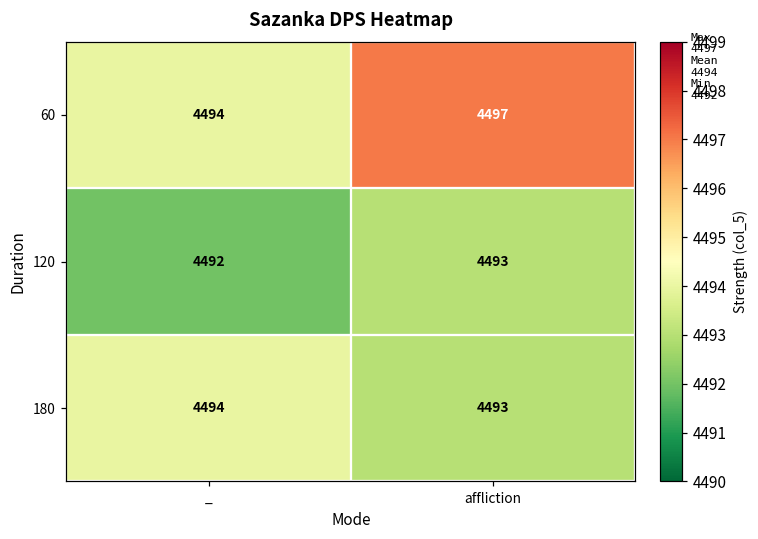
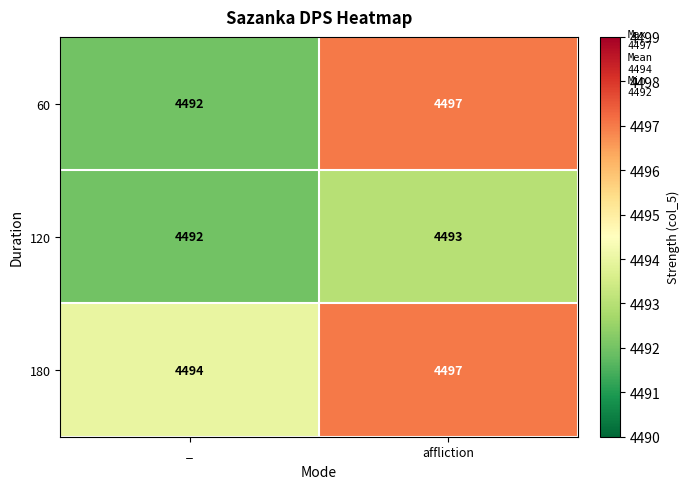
60, _: 4494 -> 4492
180, affliction: 4493 -> 4497
